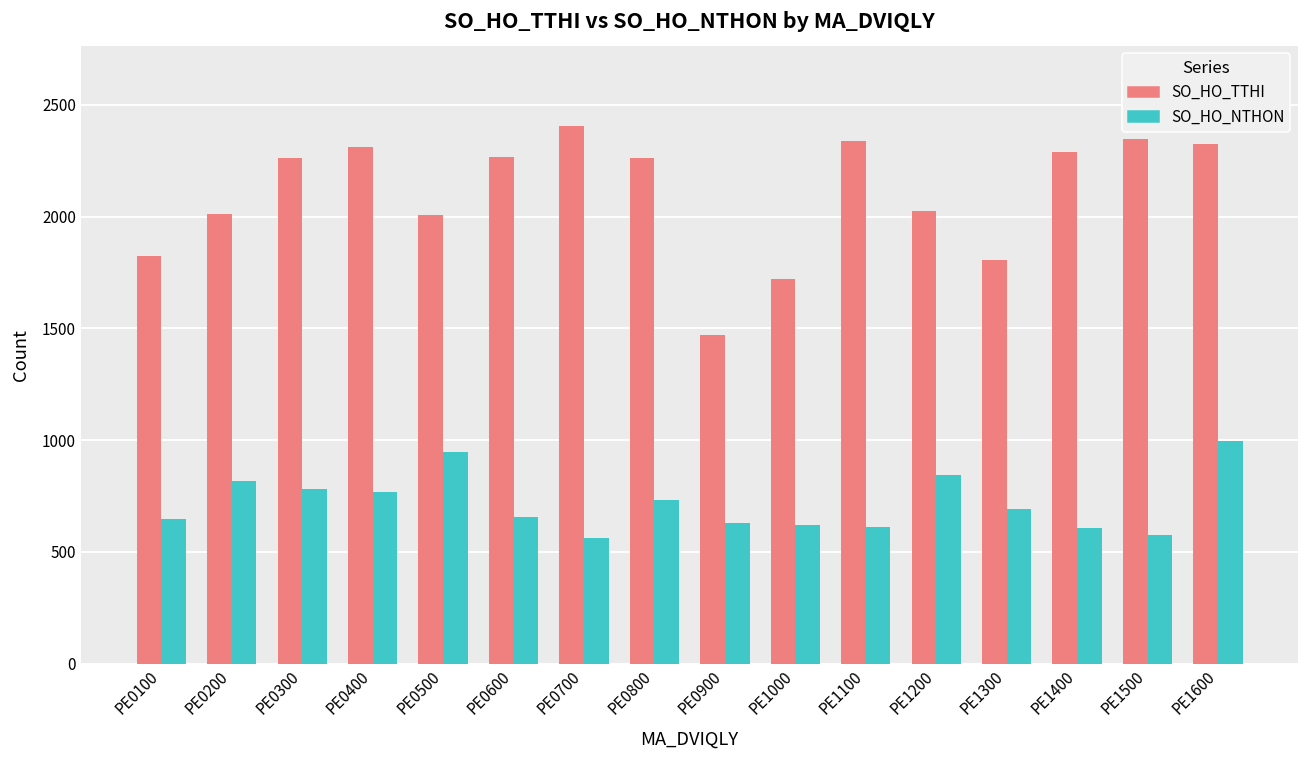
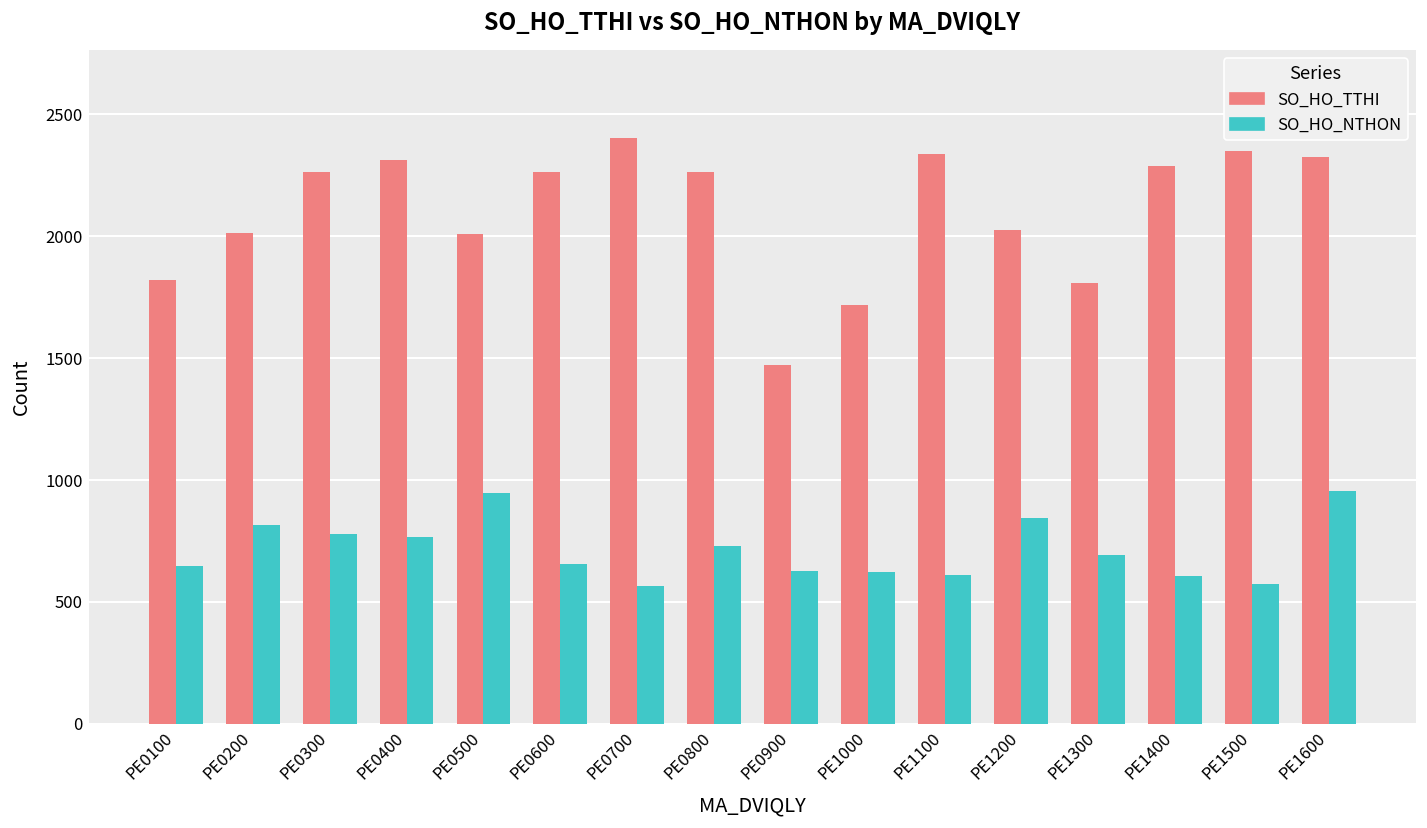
SO_HO_NTHON, PE1600: 1000 -> 960
